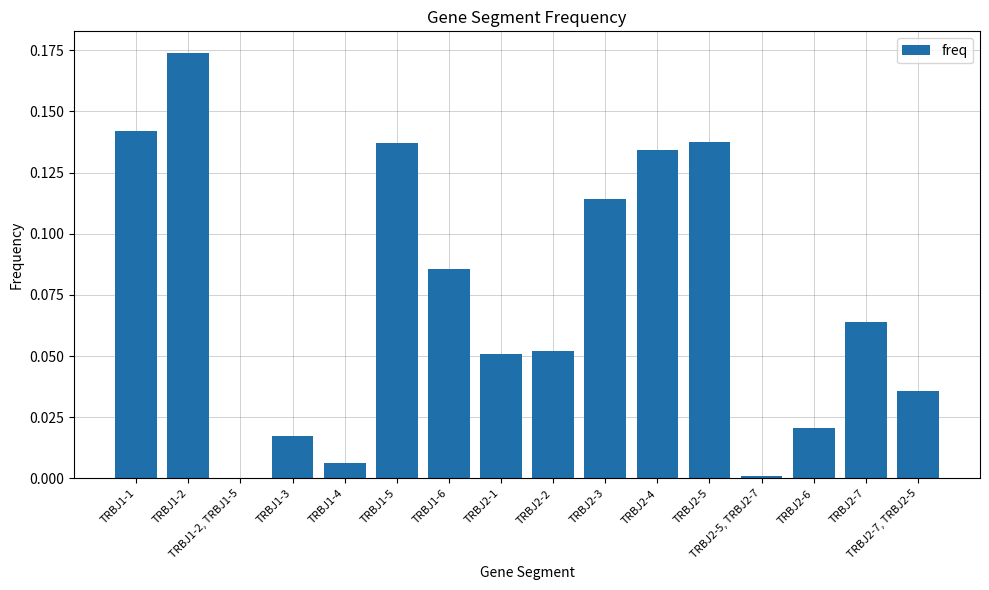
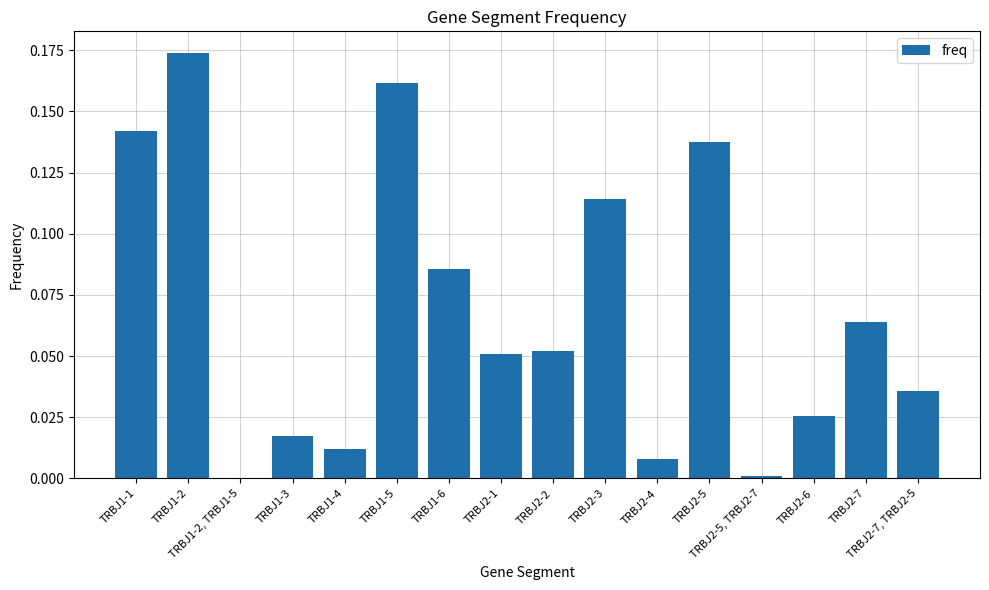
TRBJ1-4: 0.006 -> 0.012
TRBJ1-5: 0.137 -> 0.161
TRBJ2-4: 0.134 -> 0.008
TRBJ2-6: 0.021 -> 0.026
